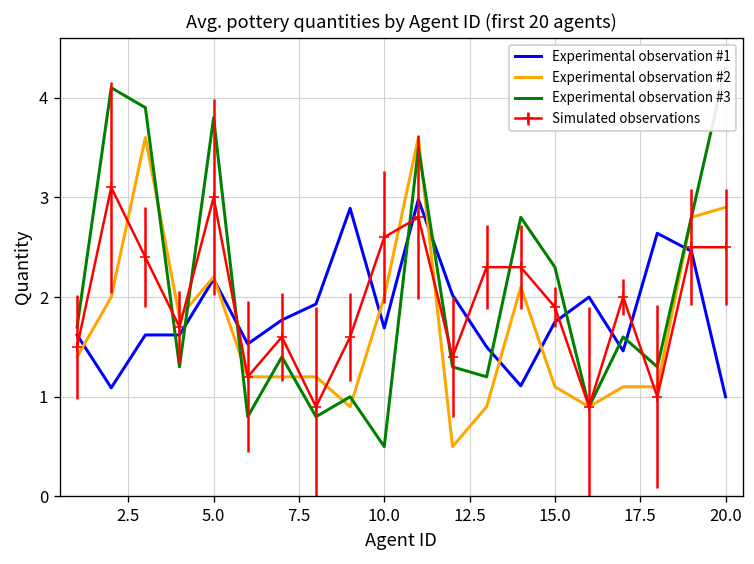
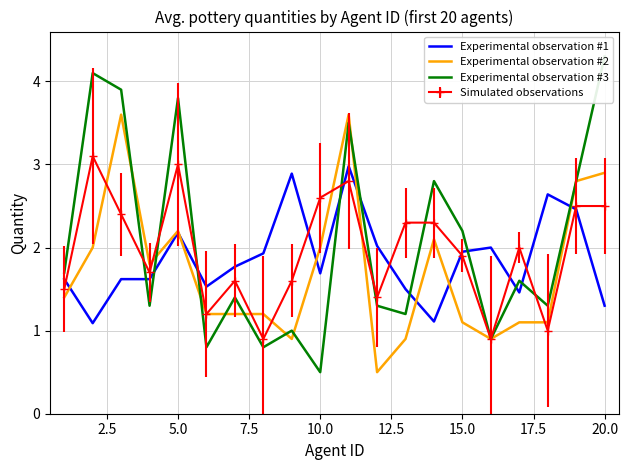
Experimental observation #1, 15.0: 1.8 -> 2.0
Experimental observation #3, 15.0: 2.3 -> 2.2
Experimental observation #1, 20.0: 1.0 -> 1.3
